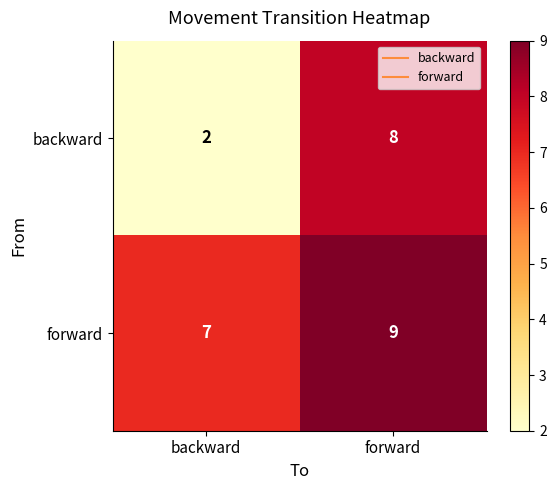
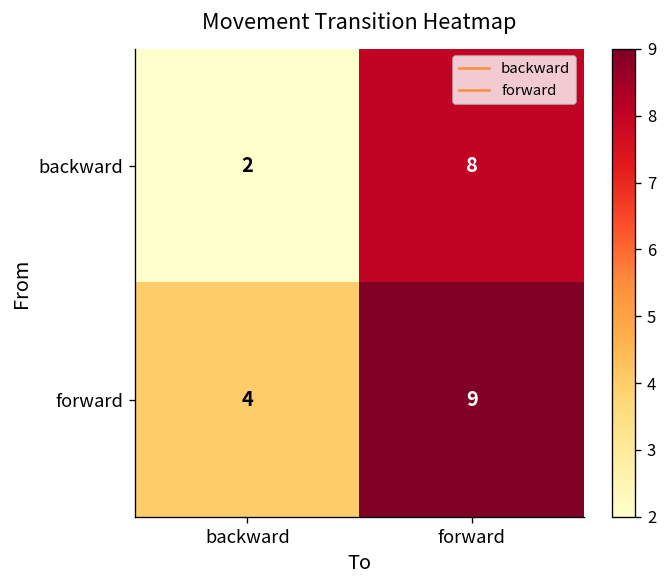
forward, backward: 7 -> 4
